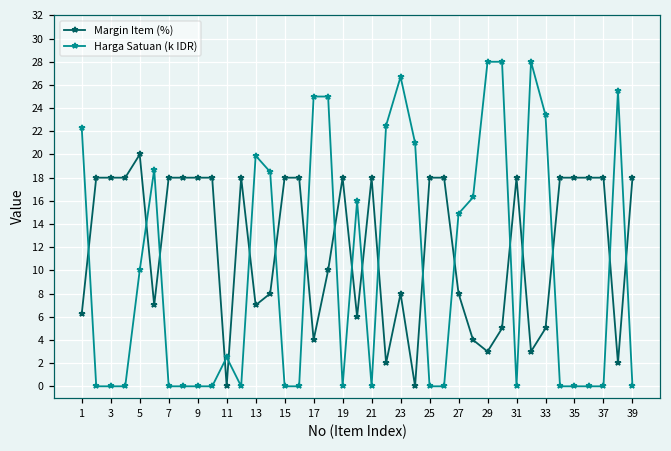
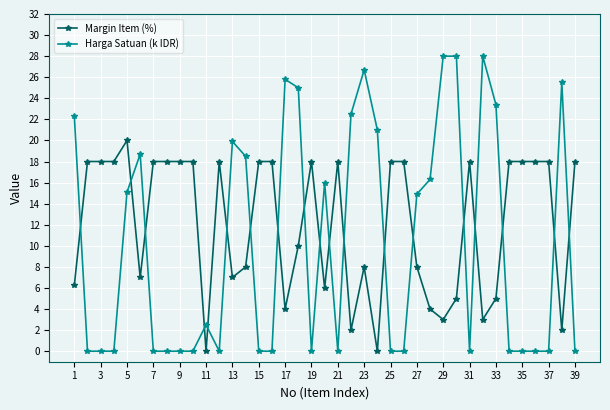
Harga Satuan (k IDR), 5: 10.0 -> 15.1
Harga Satuan (k IDR), 17: 25.0 -> 25.8
